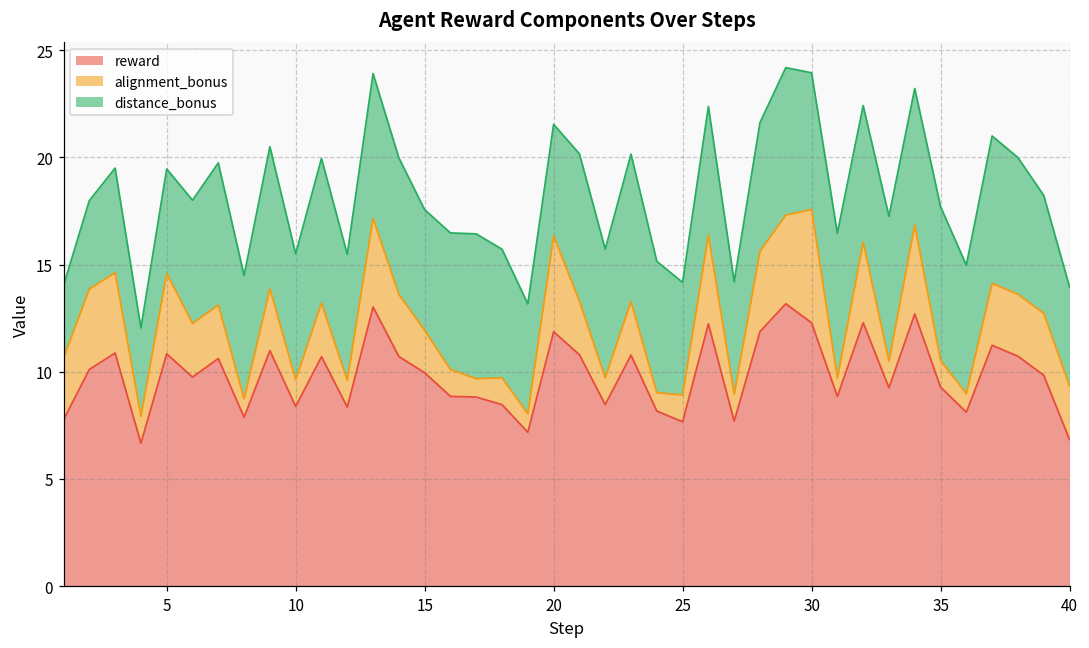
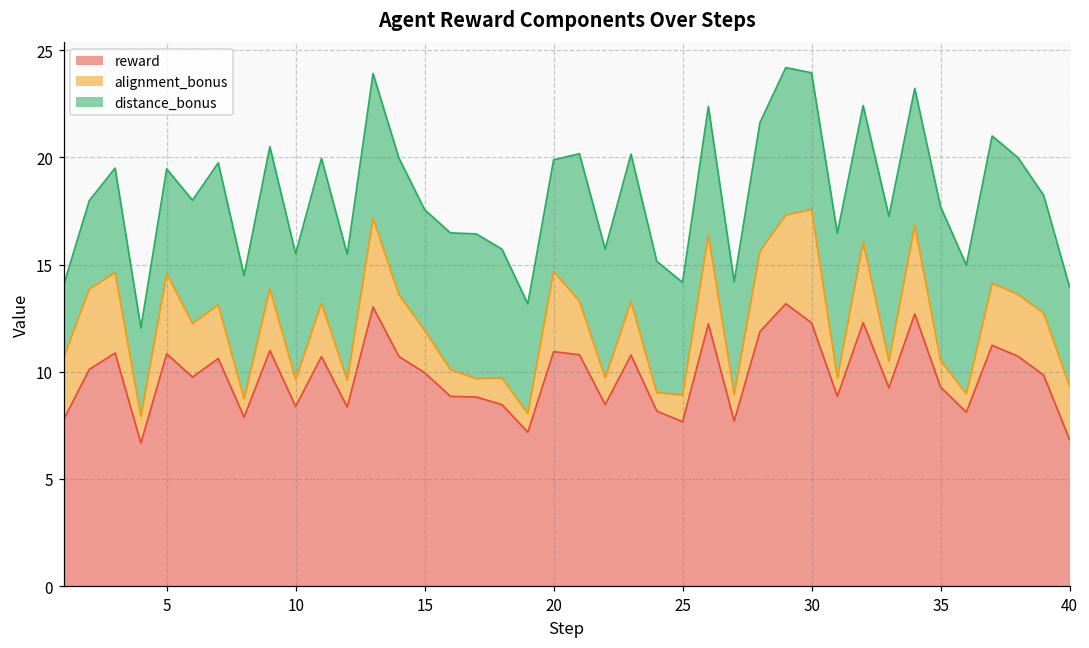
reward, 20: 11.9 -> 10.9
alignment_bonus, 20: 4.5 -> 3.8
